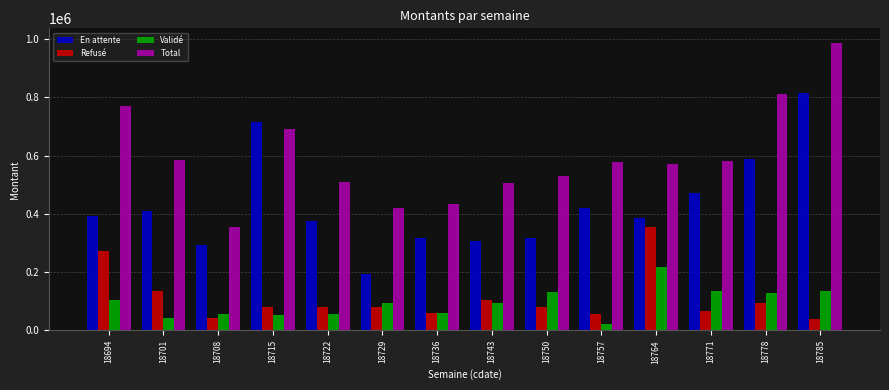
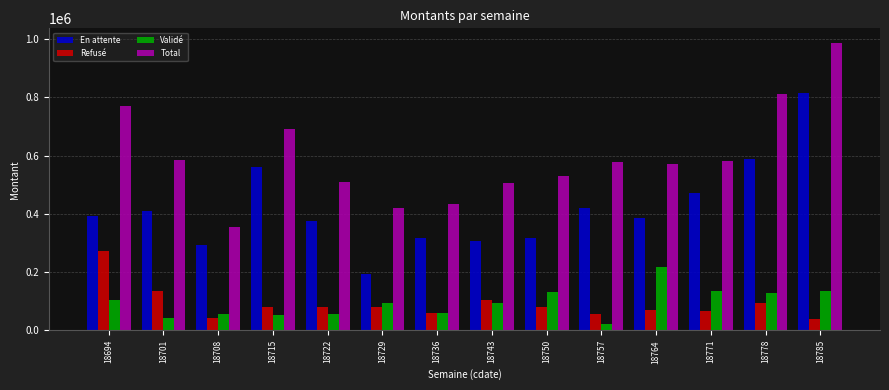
En attente, 18715: 710000 -> 560000
Refusé, 18764: 350000 -> 70000
